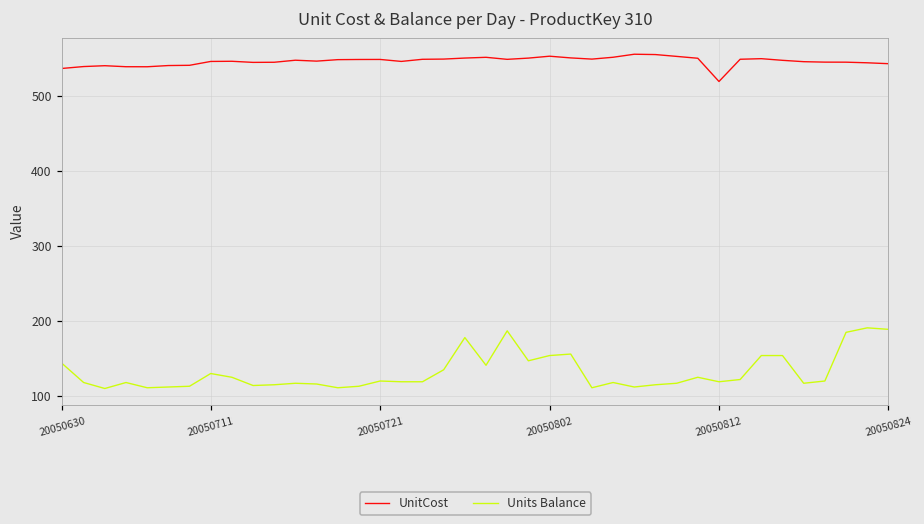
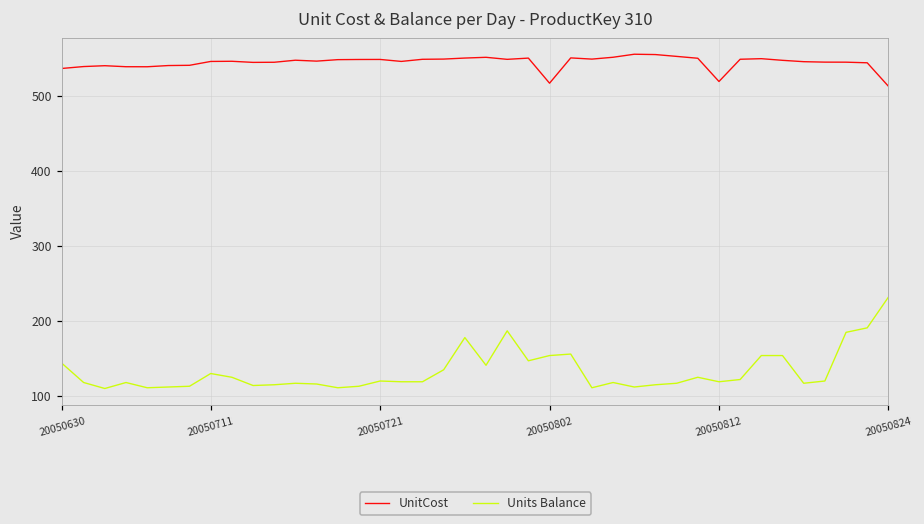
UnitCost, 20050802: 550 -> 520
UnitCost, 20050824: 540 -> 510
Units Balance, 20050824: 190 -> 230
